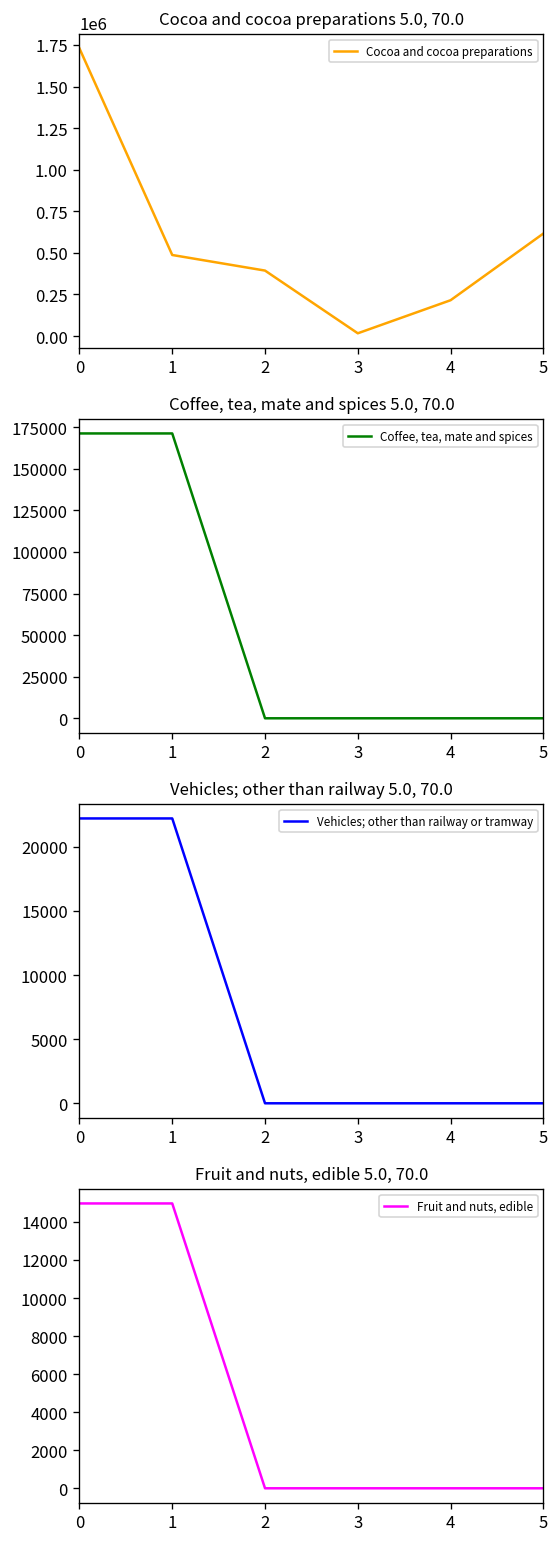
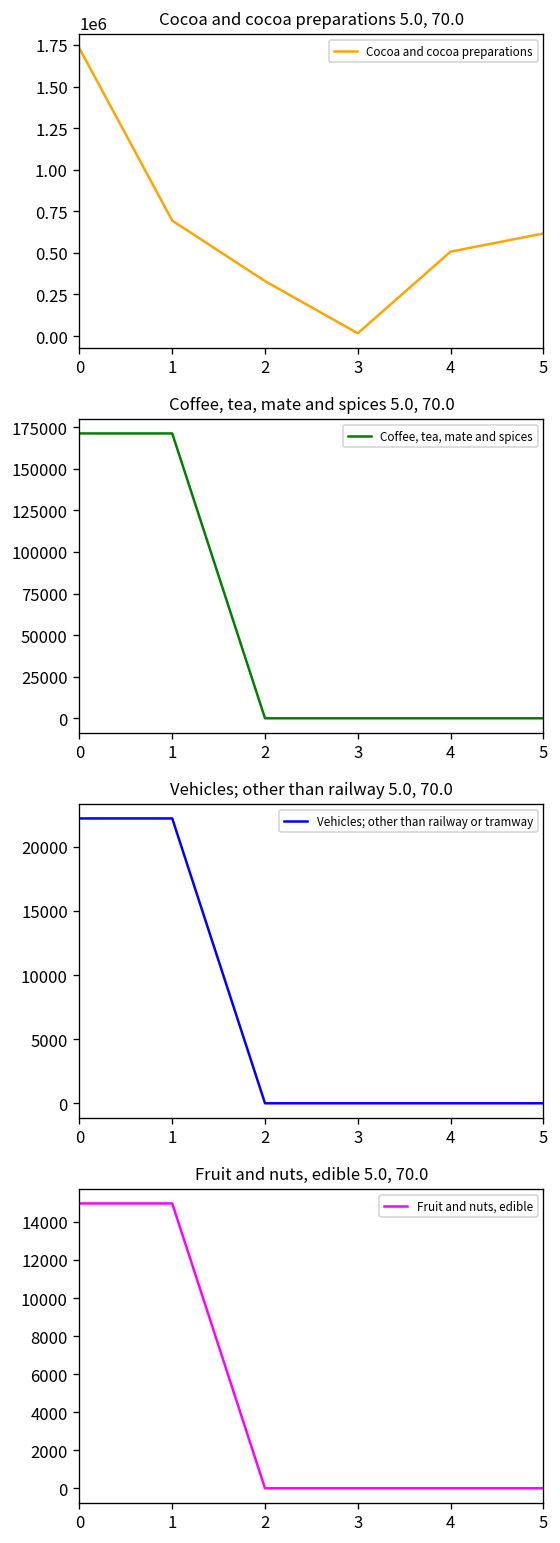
Cocoa and cocoa preparations 5.0, 70.0, 1: 490000 -> 690000
Cocoa and cocoa preparations 5.0, 70.0, 2: 390000 -> 330000
Cocoa and cocoa preparations 5.0, 70.0, 4: 220000 -> 510000
